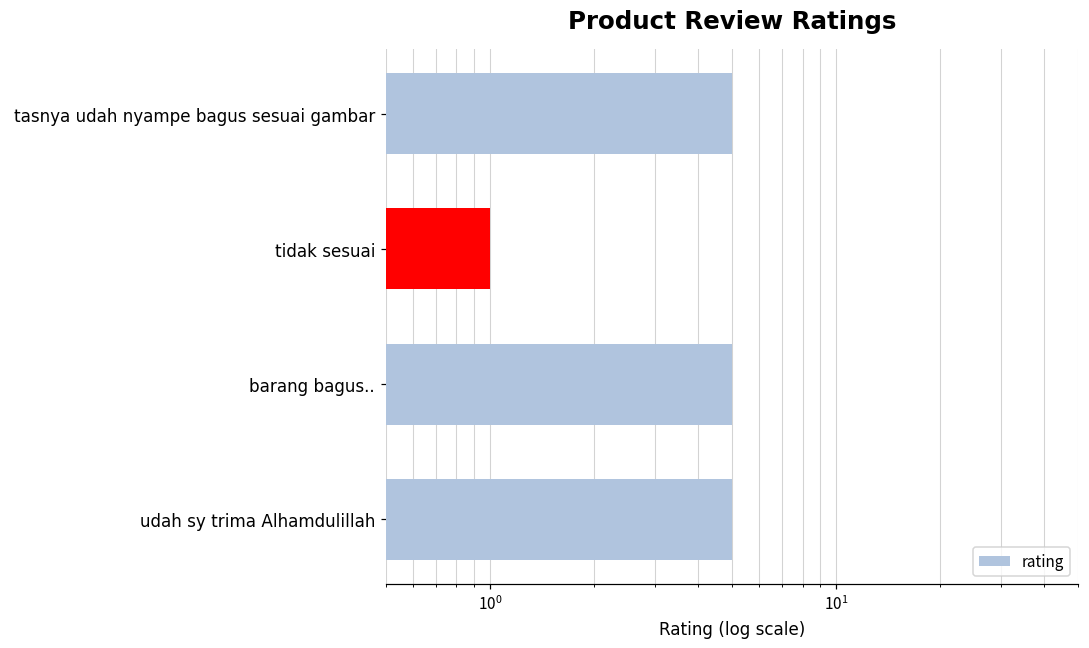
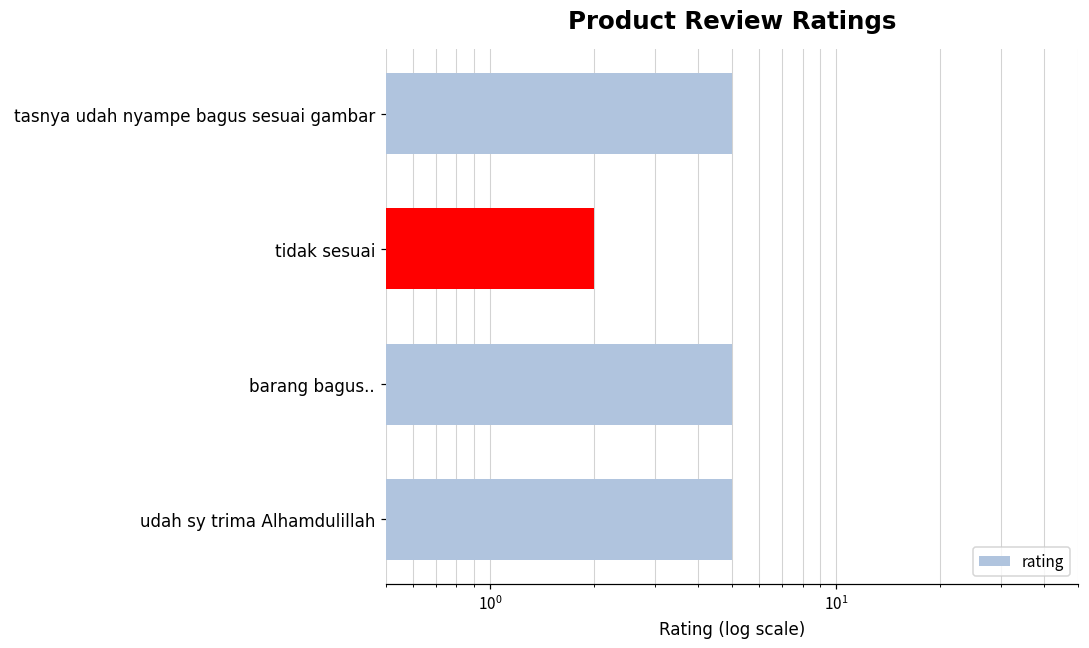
tidak sesuai: 1 -> 2
